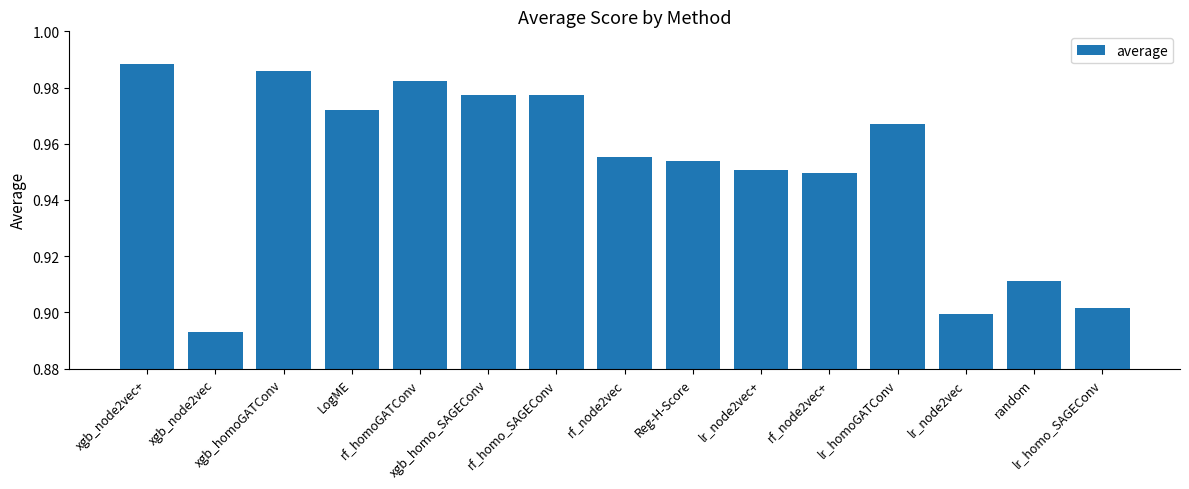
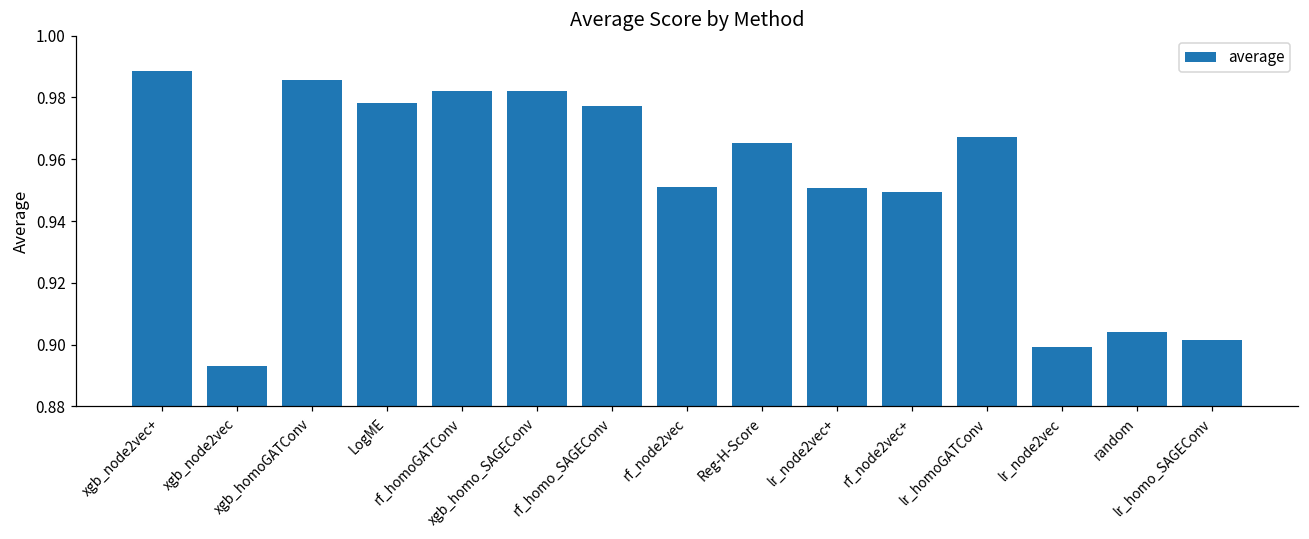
LogME: 0.972 -> 0.978
xgb_homo_SAGEConv: 0.977 -> 0.982
rf_node2vec: 0.955 -> 0.951
Reg-H-Score: 0.954 -> 0.965
random: 0.911 -> 0.904
